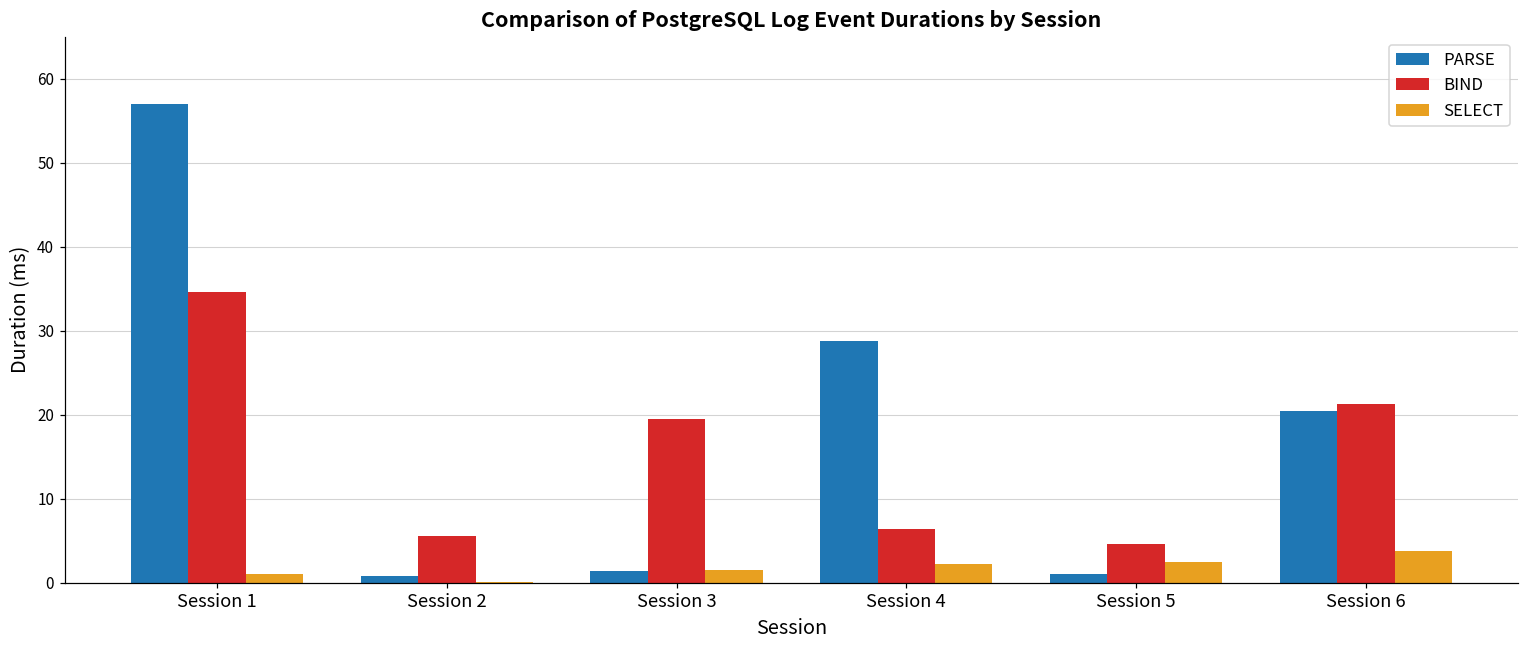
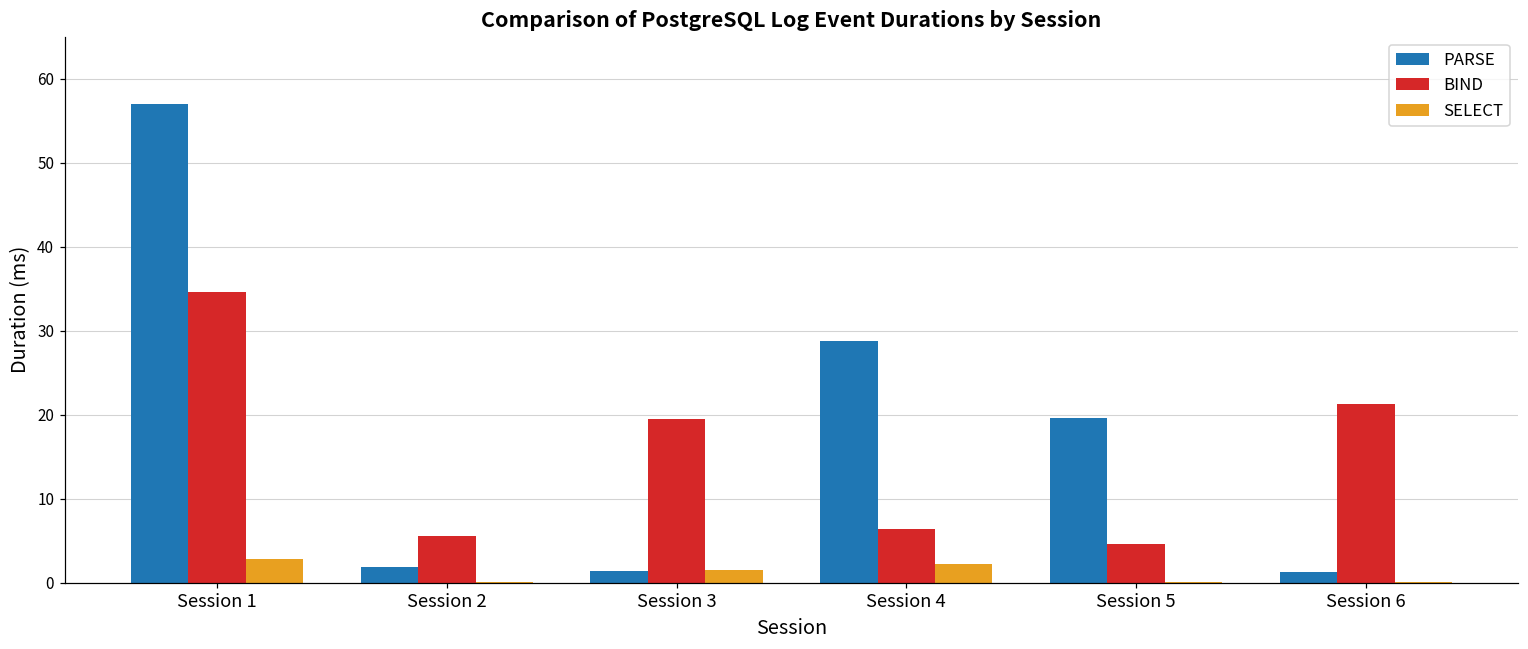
SELECT, Session 1: 1 -> 3
PARSE, Session 2: 1 -> 2
PARSE, Session 5: 1 -> 20
SELECT, Session 5: 2 -> 0
PARSE, Session 6: 20 -> 1
SELECT, Session 6: 4 -> 0
